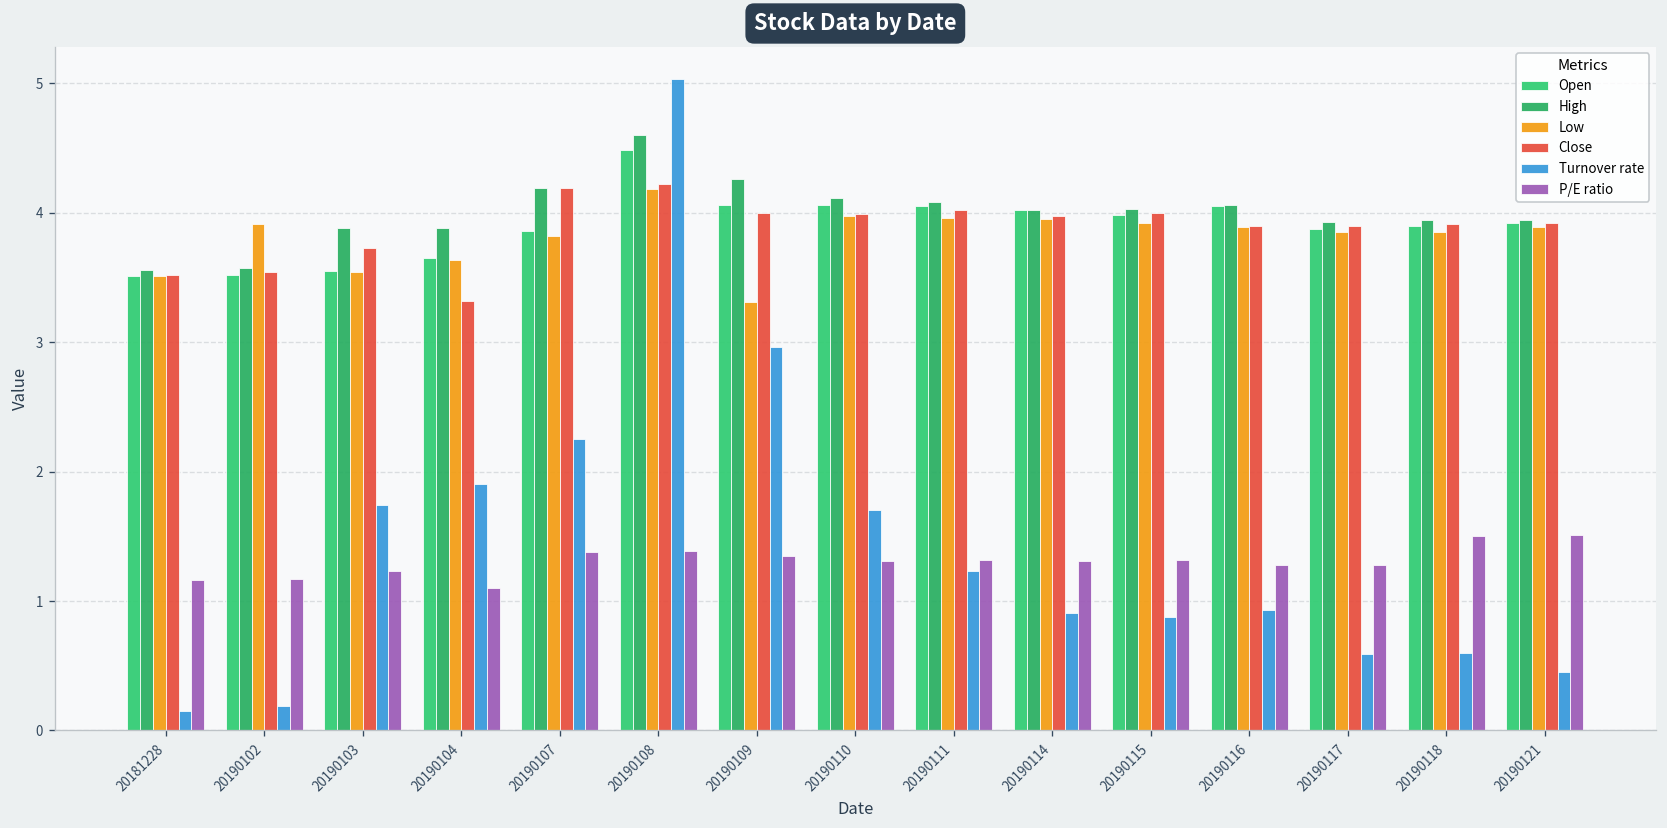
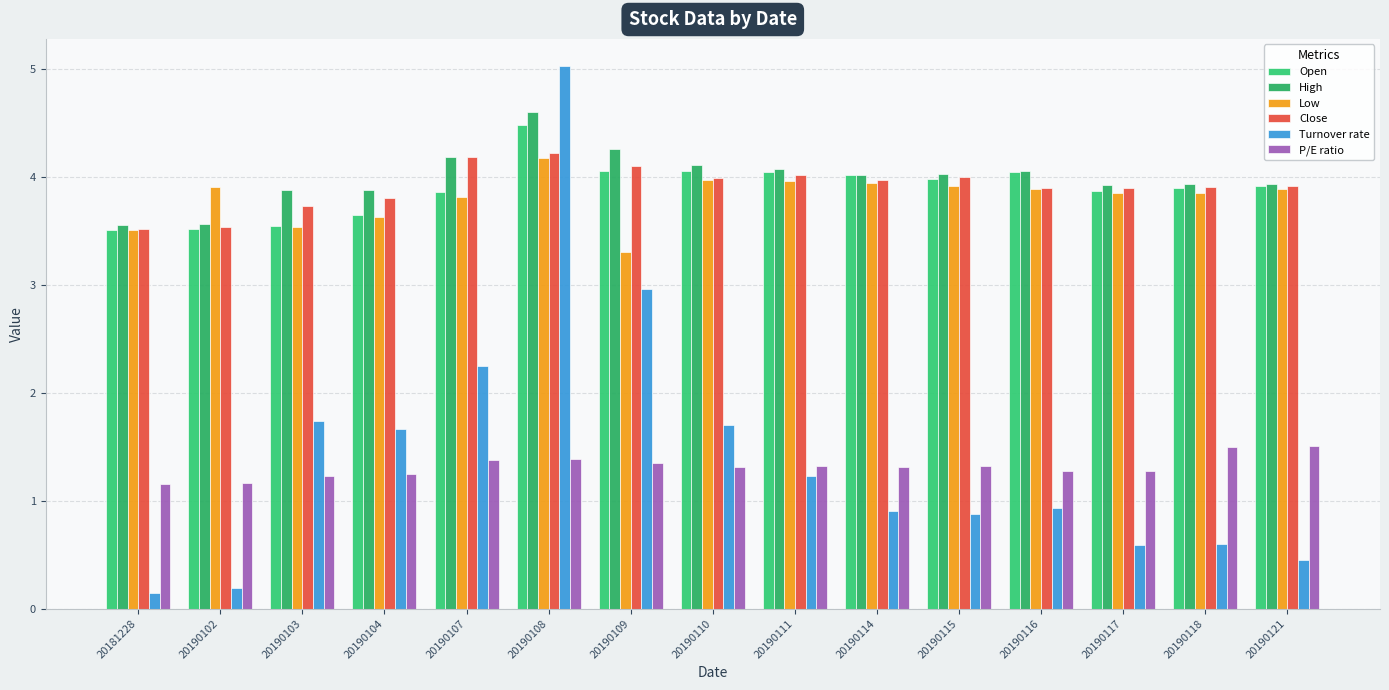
Close, 20190104: 3.32 -> 3.81
Turnover rate, 20190104: 1.90 -> 1.67
P/E ratio, 20190104: 1.10 -> 1.25
Close, 20190109: 4.0 -> 4.1
